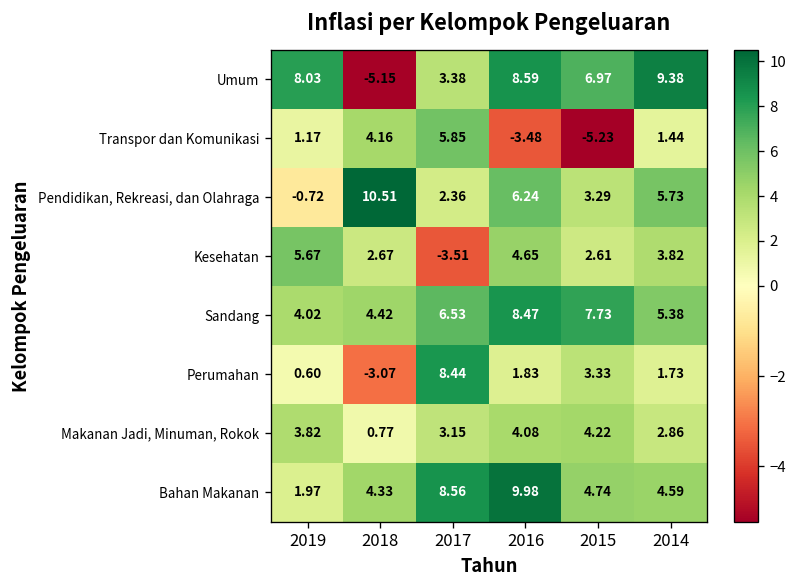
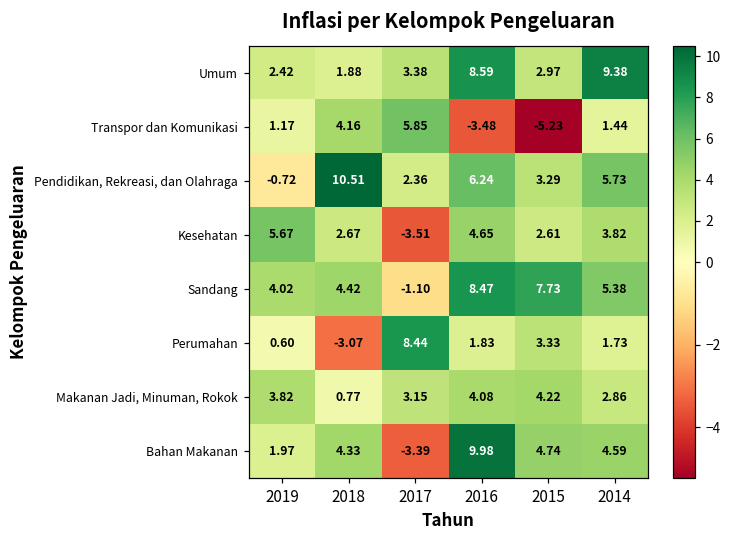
Umum, 2019: 8.03 -> 2.42
Umum, 2018: -5.15 -> 1.88
Umum, 2015: 6.97 -> 2.97
Sandang, 2017: 6.53 -> -1.10
Bahan Makanan, 2017: 8.56 -> -3.39
